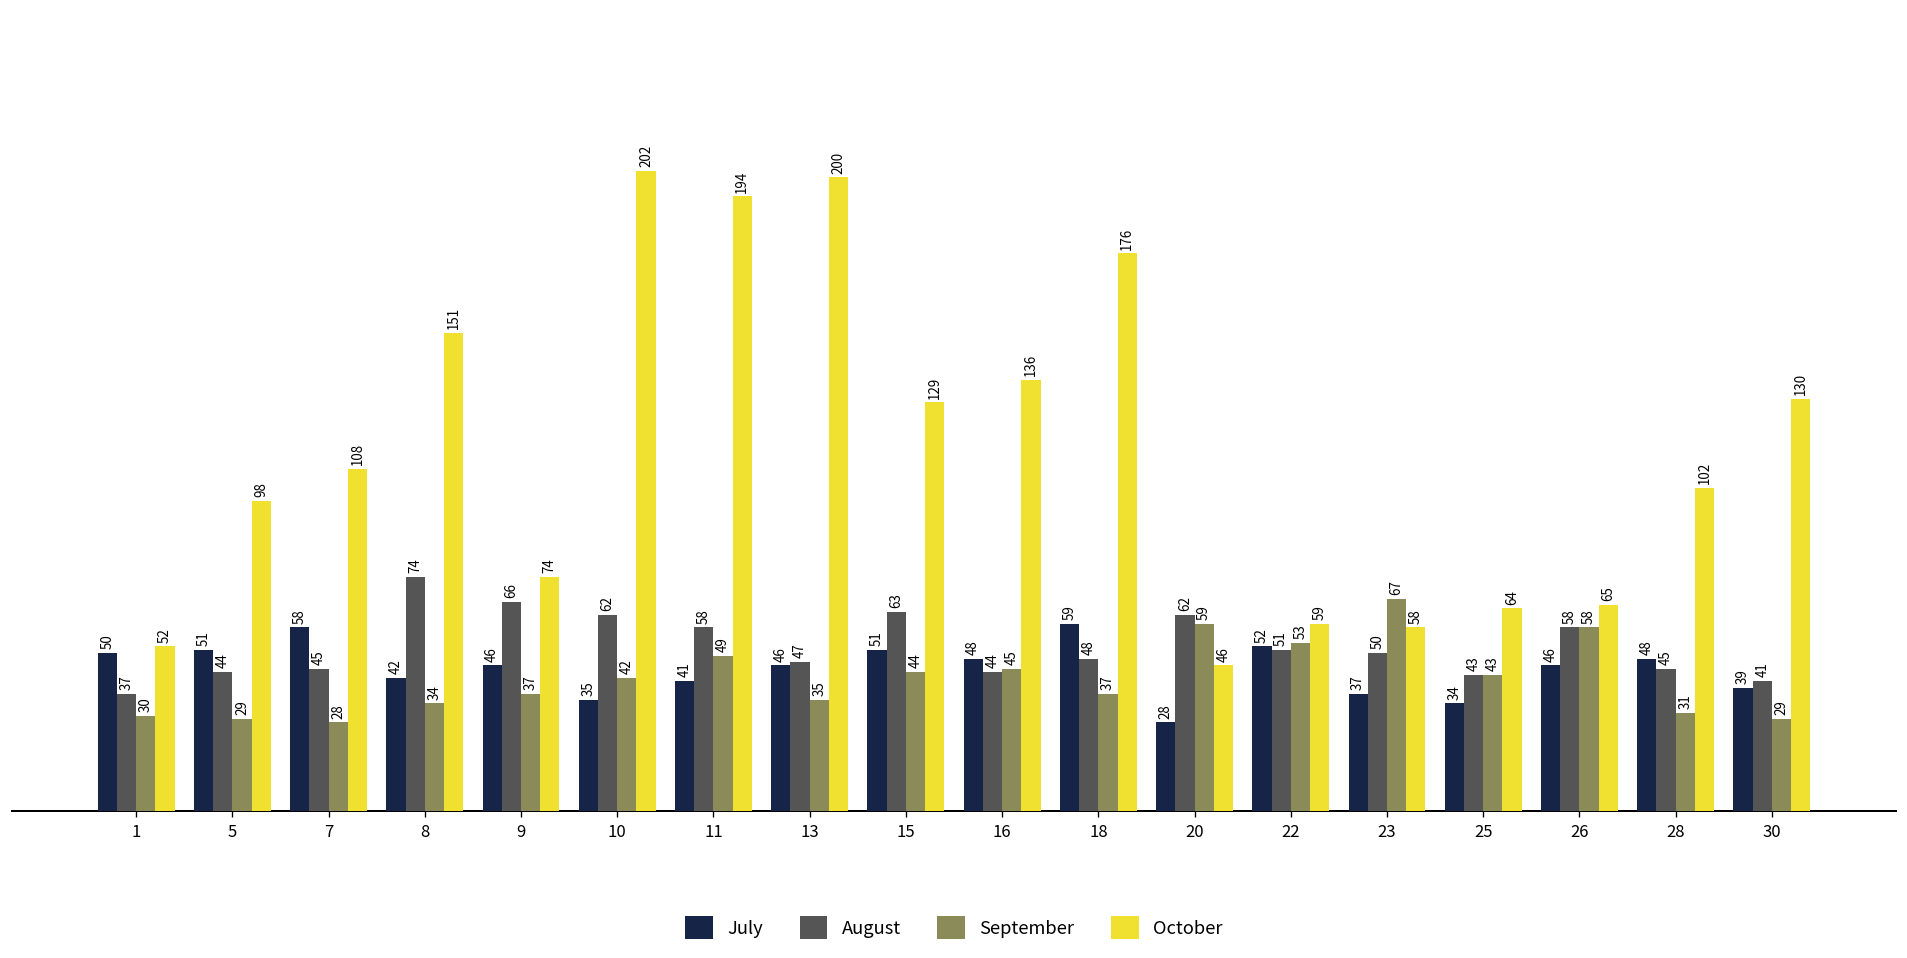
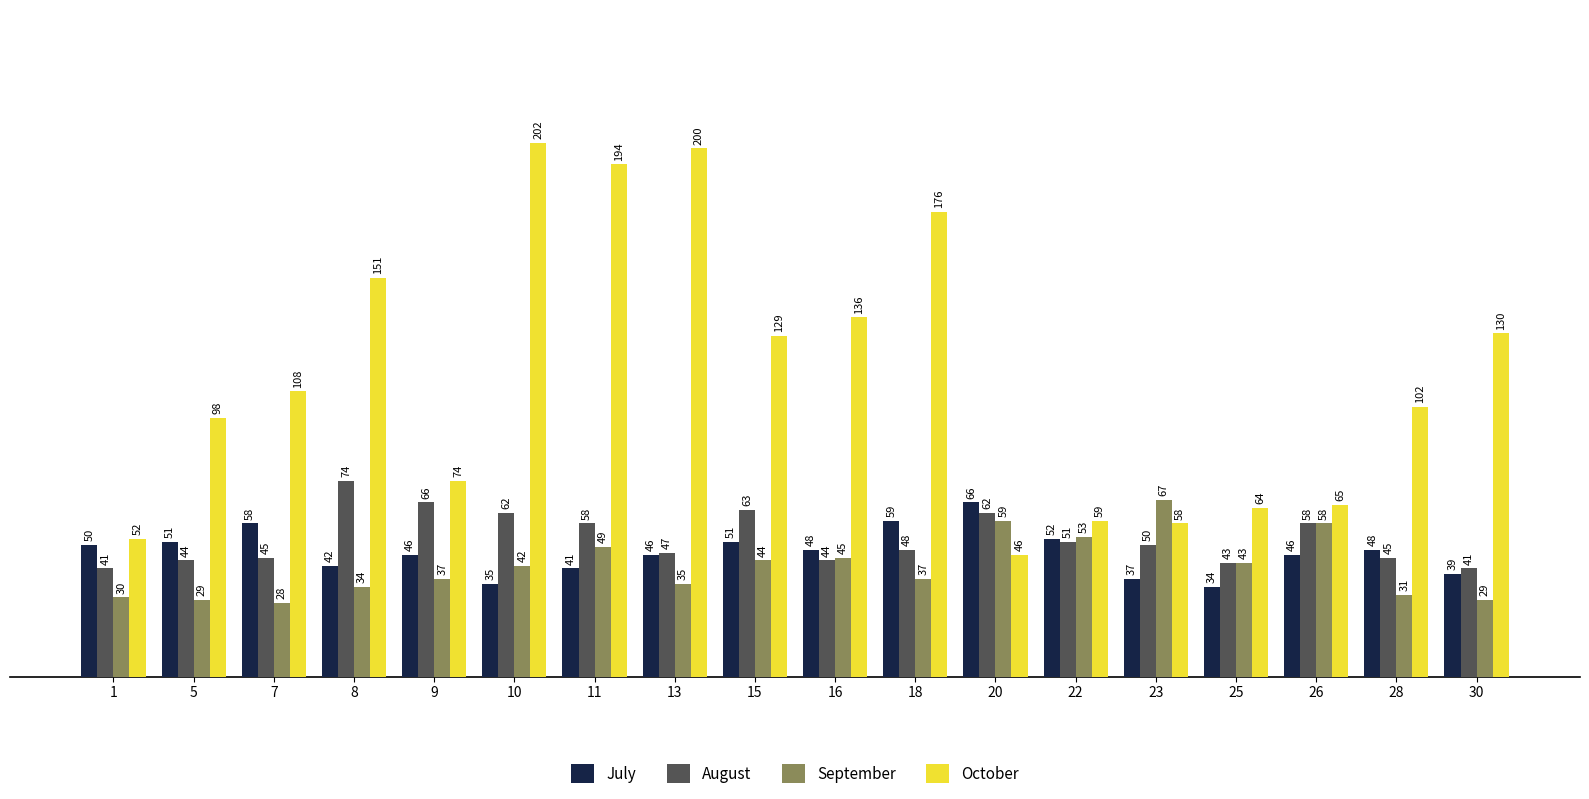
August, 1: 37 -> 41
July, 20: 28 -> 66
